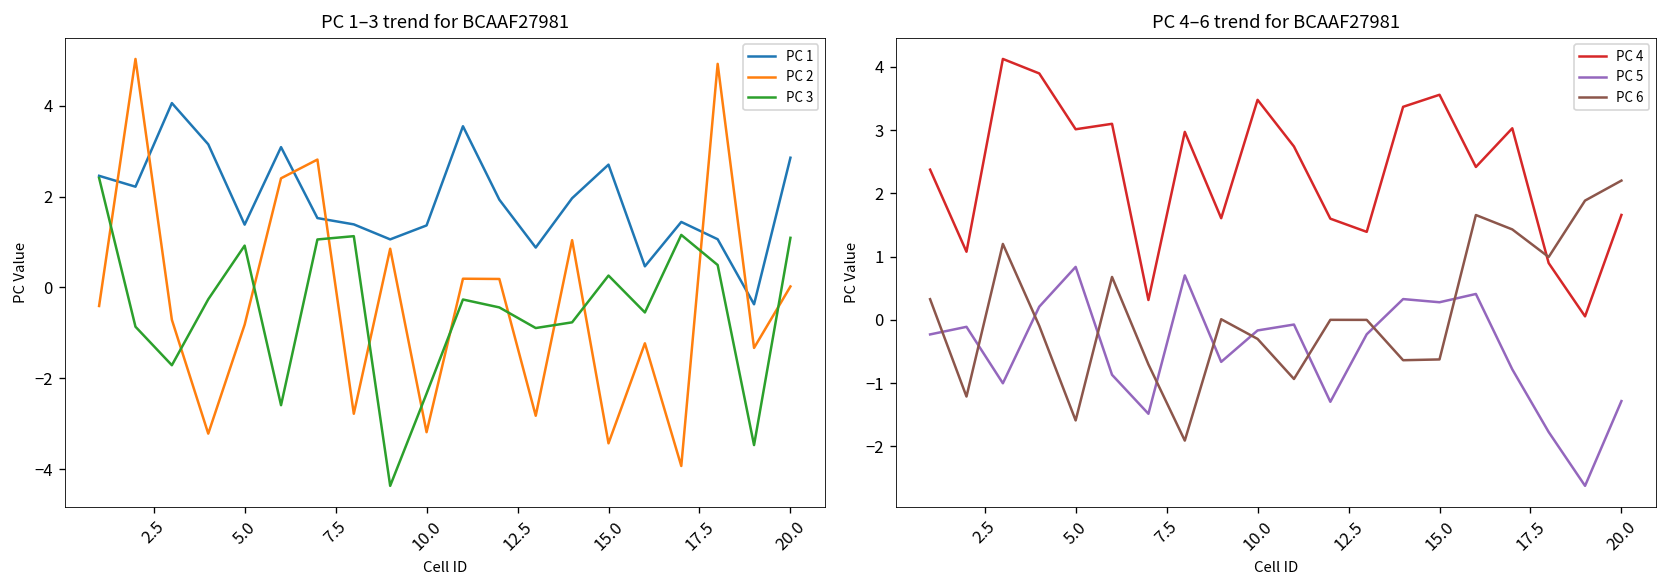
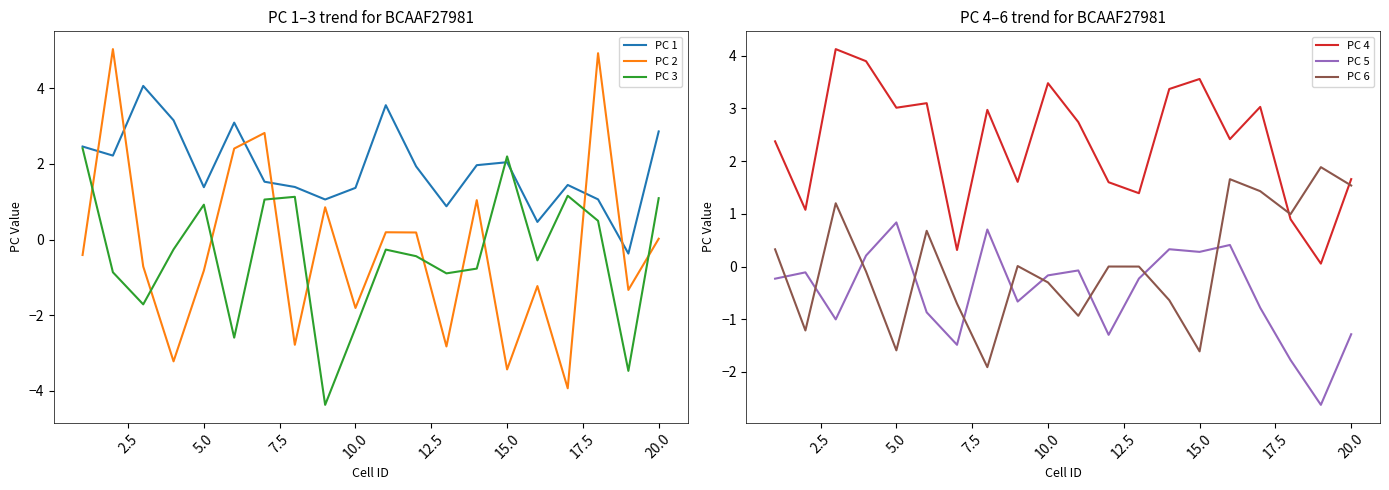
PC 1–3 trend for BCAAF27981, PC 2, 10.0: -3.2 -> -1.8
PC 1–3 trend for BCAAF27981, PC 1, 15.0: 2.7 -> 2.0
PC 1–3 trend for BCAAF27981, PC 3, 15.0: 0.3 -> 2.2
PC 4–6 trend for BCAAF27981, PC 6, 15.0: -0.6 -> -1.6
PC 4–6 trend for BCAAF27981, PC 6, 20.0: 2.2 -> 1.5
